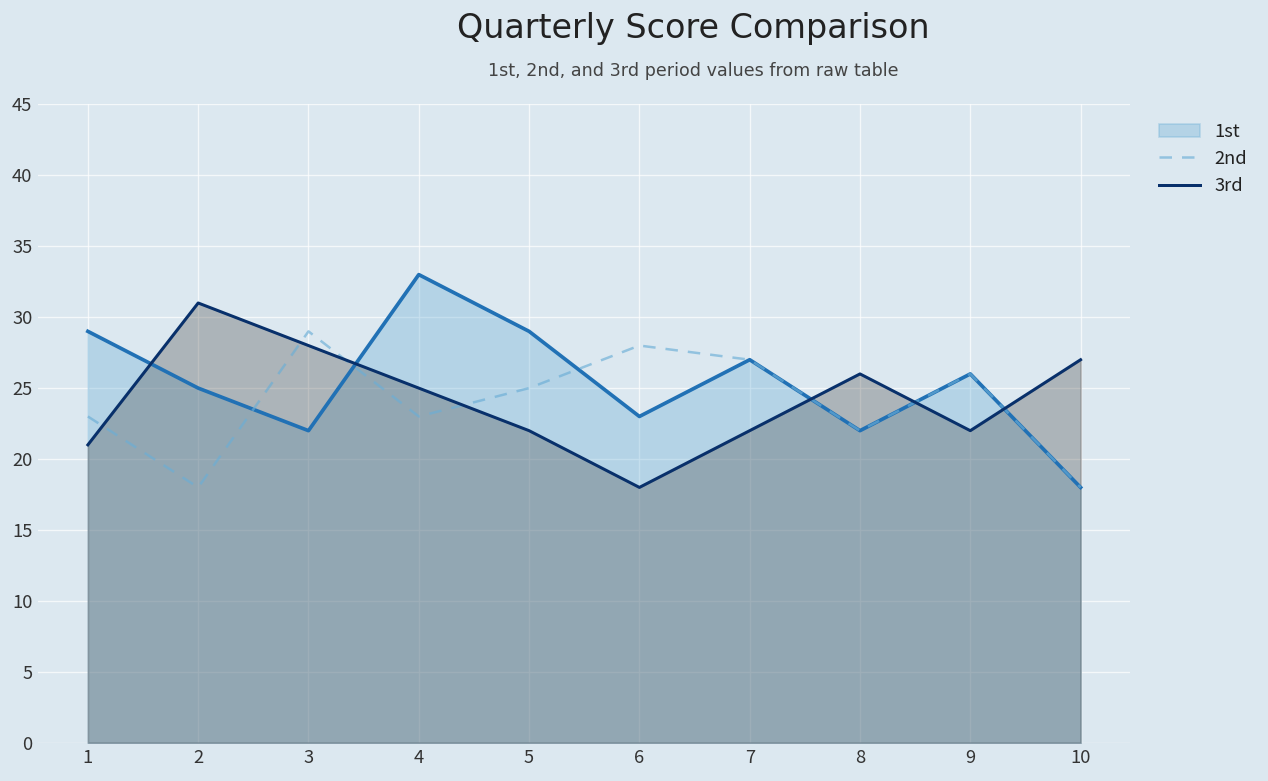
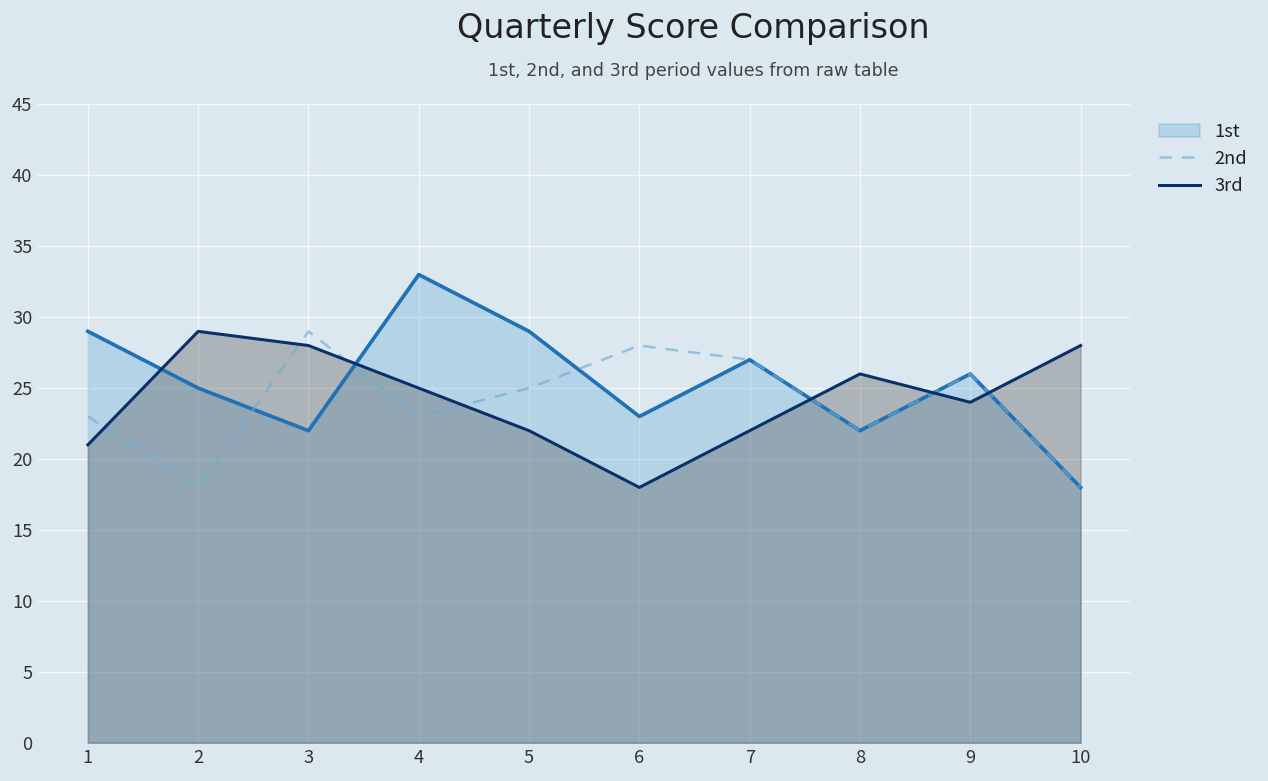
3rd, 2: 31 -> 29
3rd, 9: 22 -> 24
3rd, 10: 27 -> 28
